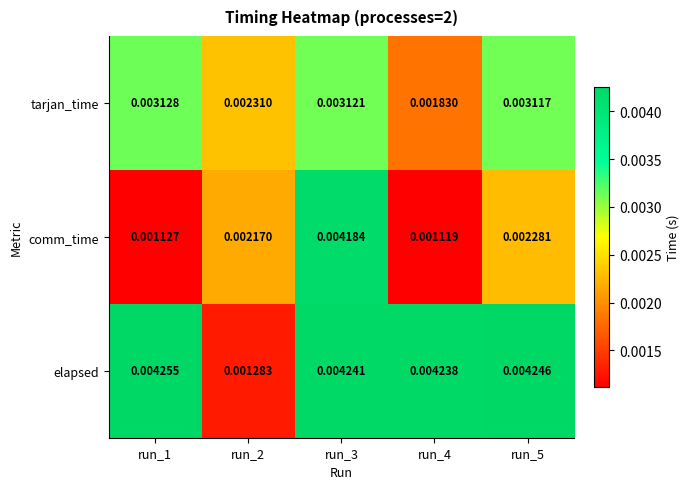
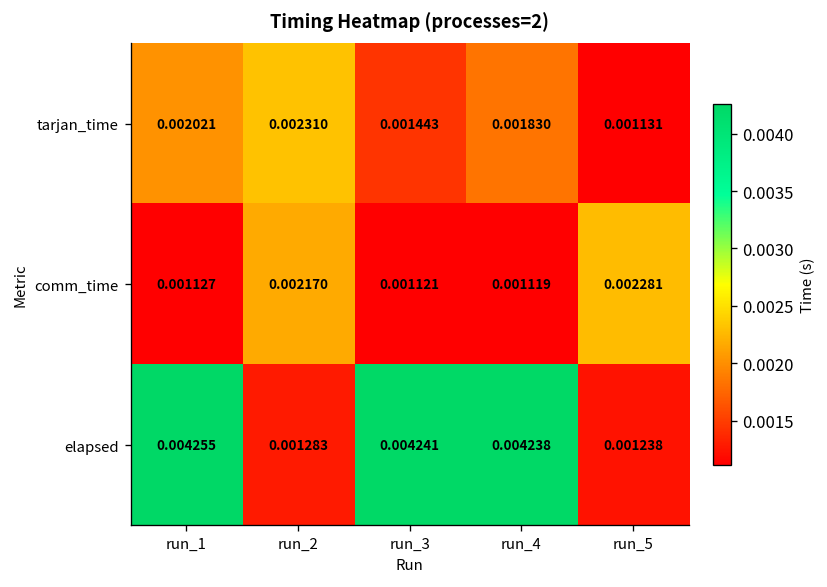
tarjan_time, run_1: 0.003128 -> 0.002021
tarjan_time, run_3: 0.003121 -> 0.001443
tarjan_time, run_5: 0.003117 -> 0.001131
comm_time, run_3: 0.004184 -> 0.001121
elapsed, run_5: 0.004246 -> 0.001238
